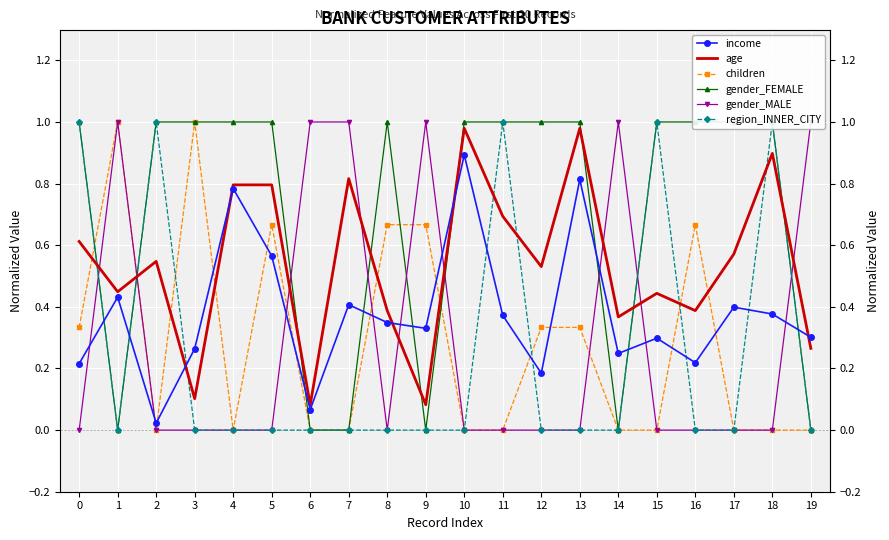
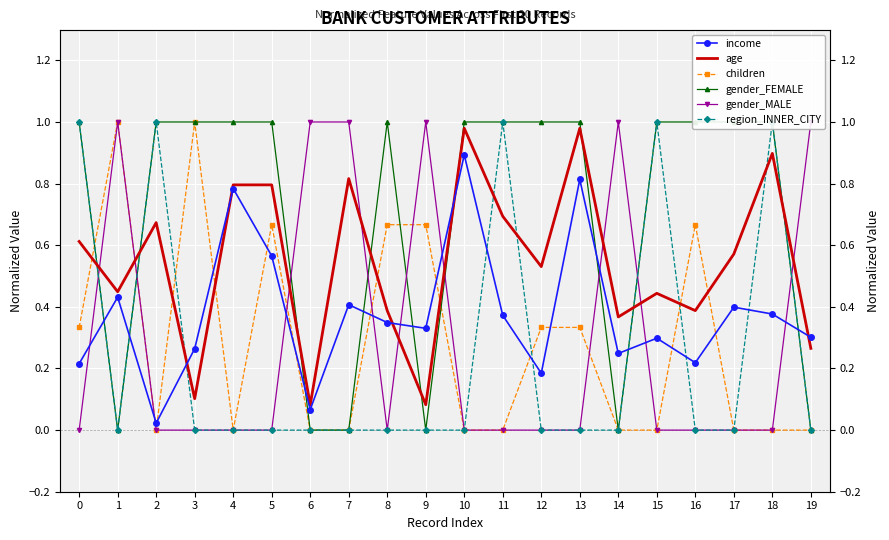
age, 2: 0.55 -> 0.67
